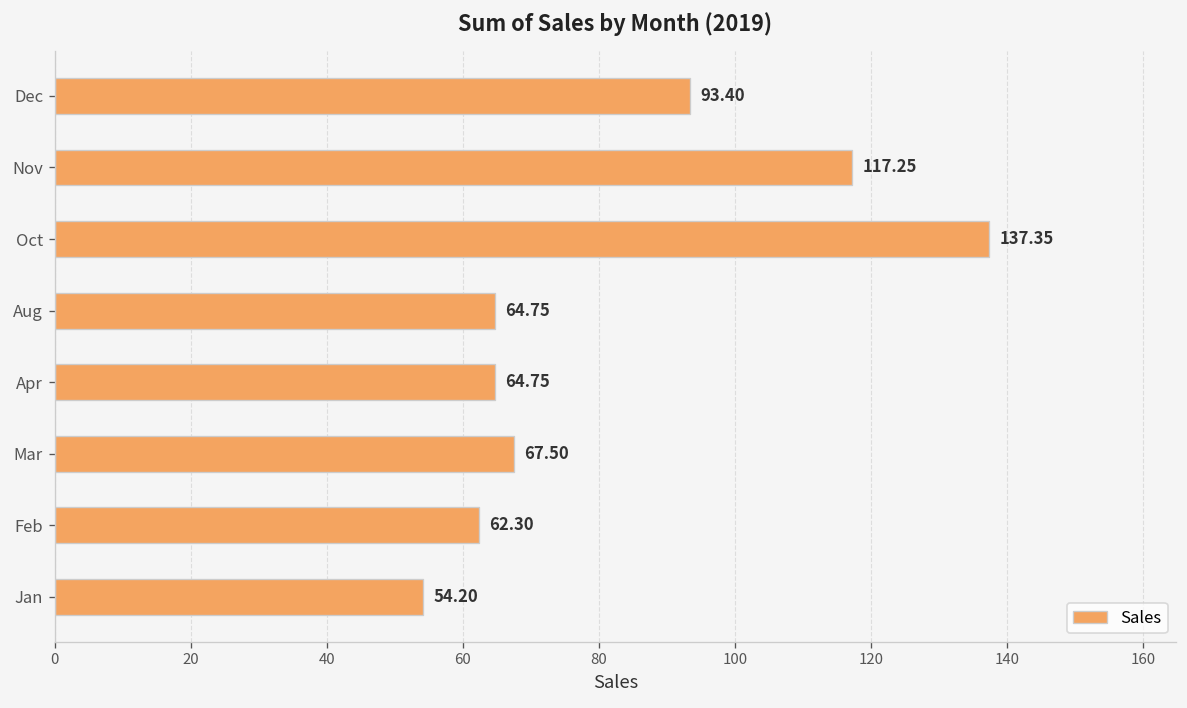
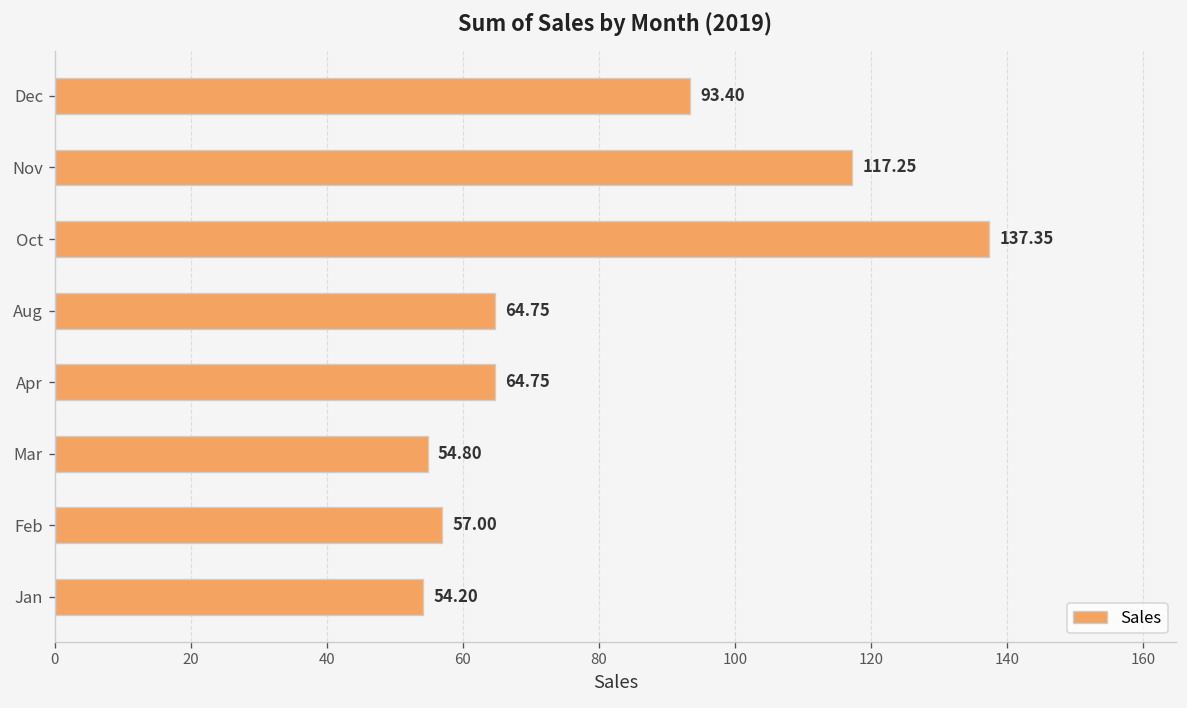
Mar: 67.50 -> 54.80
Feb: 62.30 -> 57.00
